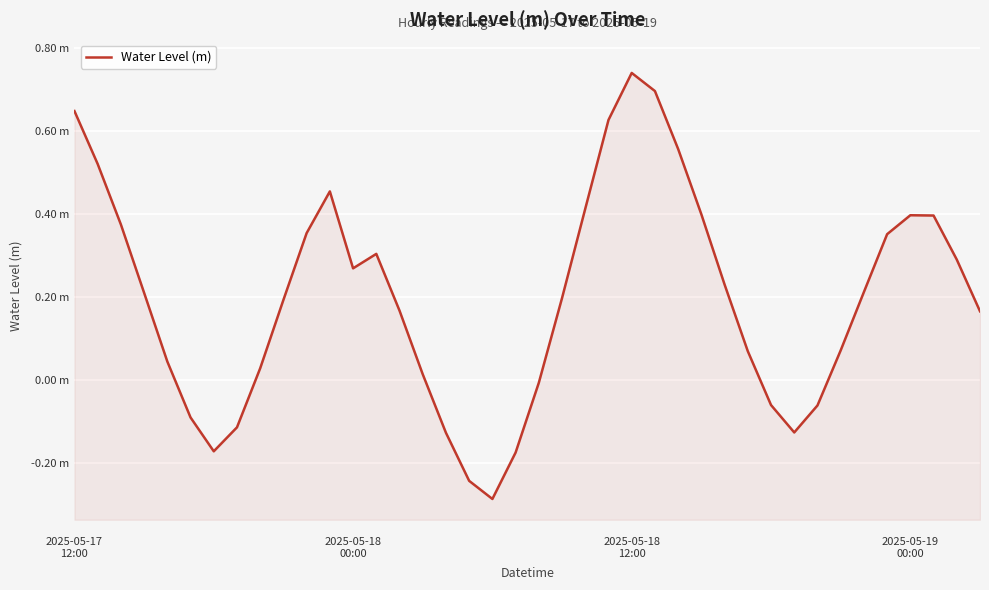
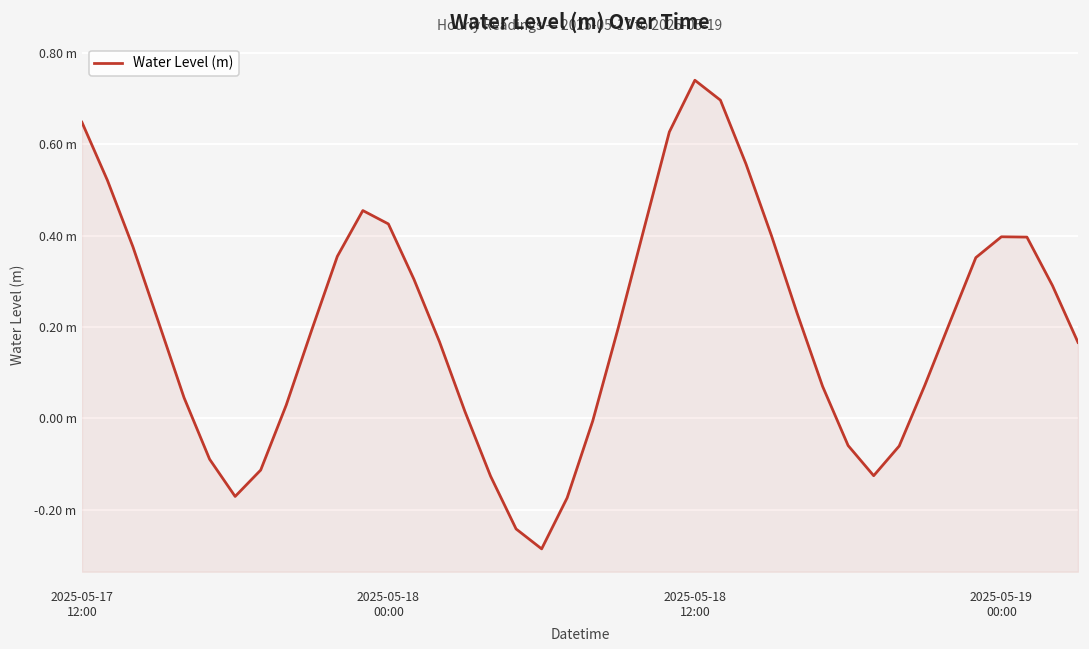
2025-05-18 00:00: 0.27 m -> 0.43 m
